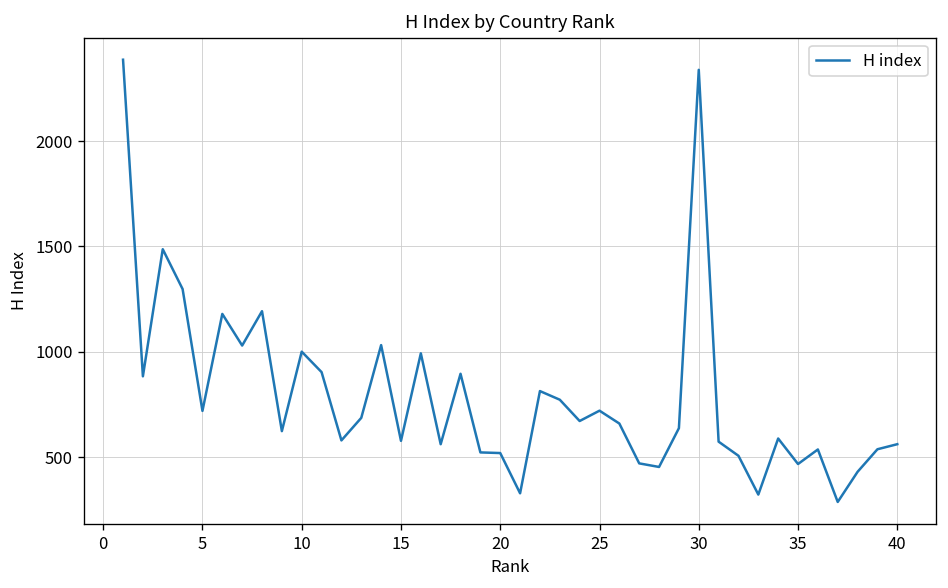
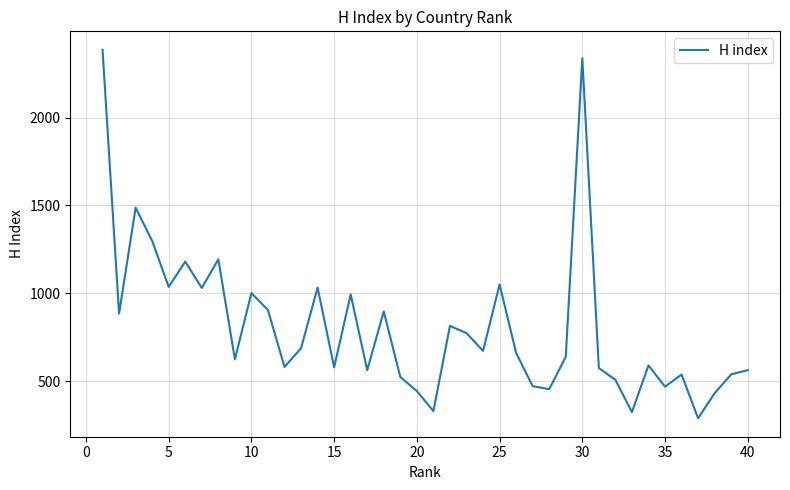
5: 720 -> 1040
20: 520 -> 440
25: 720 -> 1050
